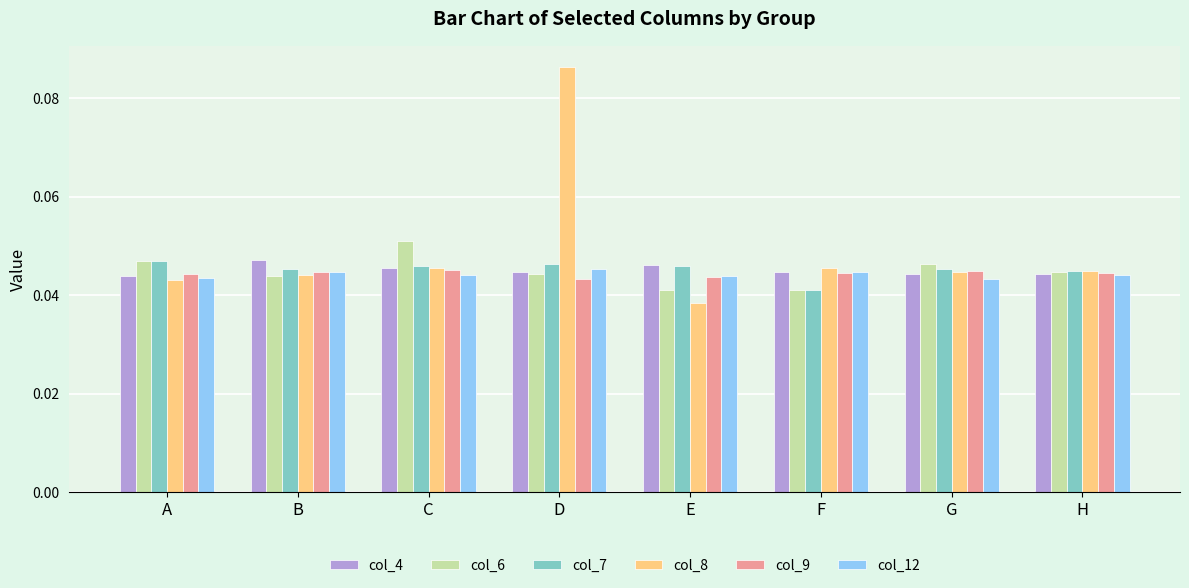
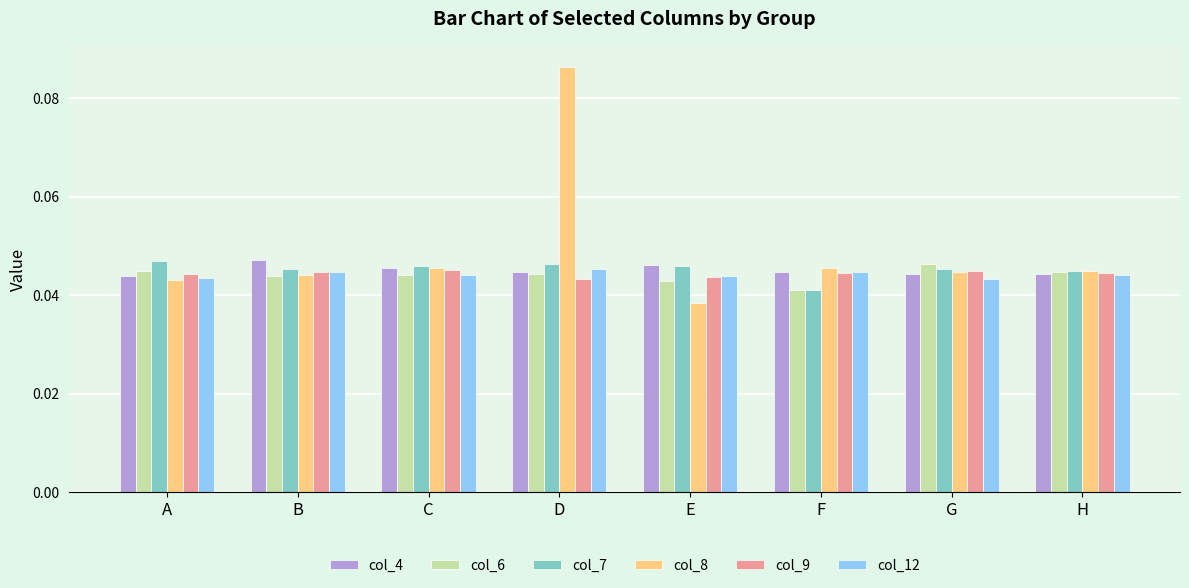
col_6, A: 0.047 -> 0.045
col_6, C: 0.051 -> 0.044
col_6, E: 0.041 -> 0.043
